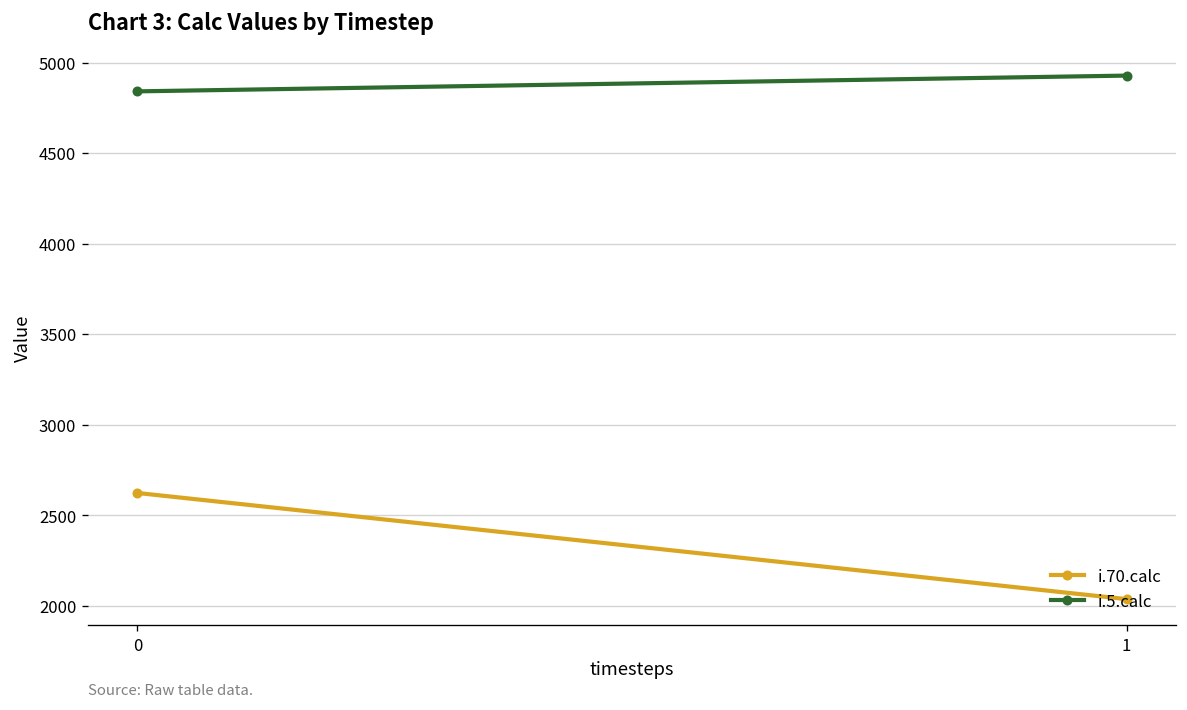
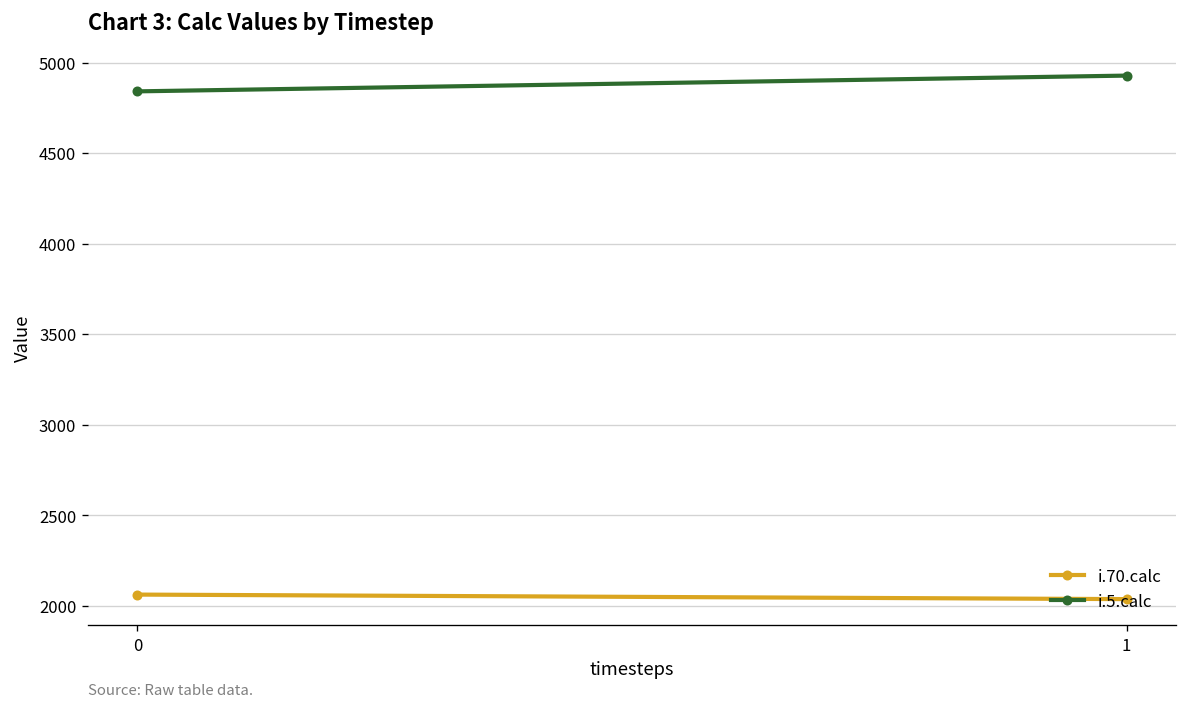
i.70.calc, 0: 2620 -> 2060
